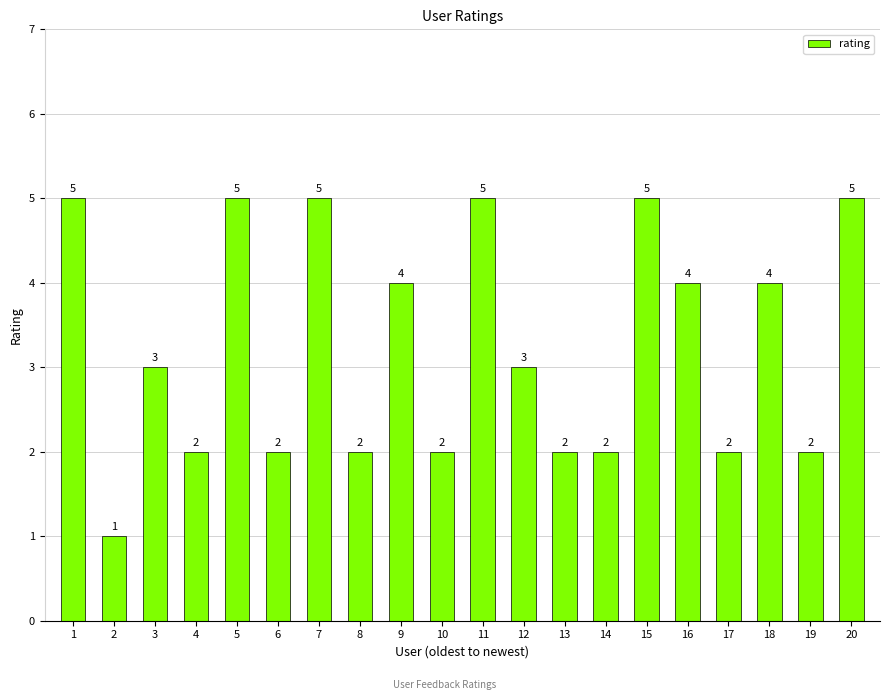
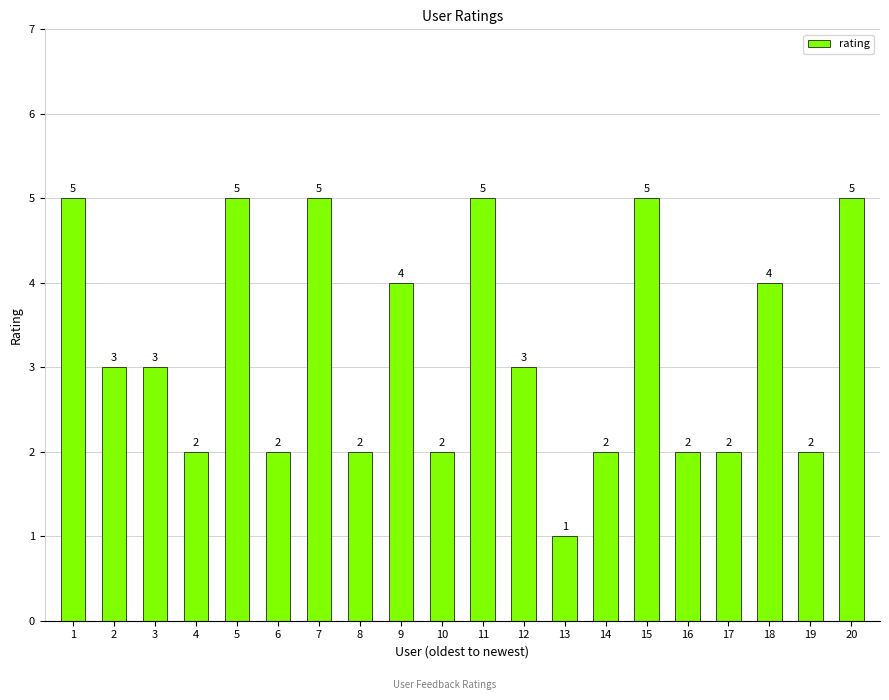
2: 1 -> 3
13: 2 -> 1
16: 4 -> 2
